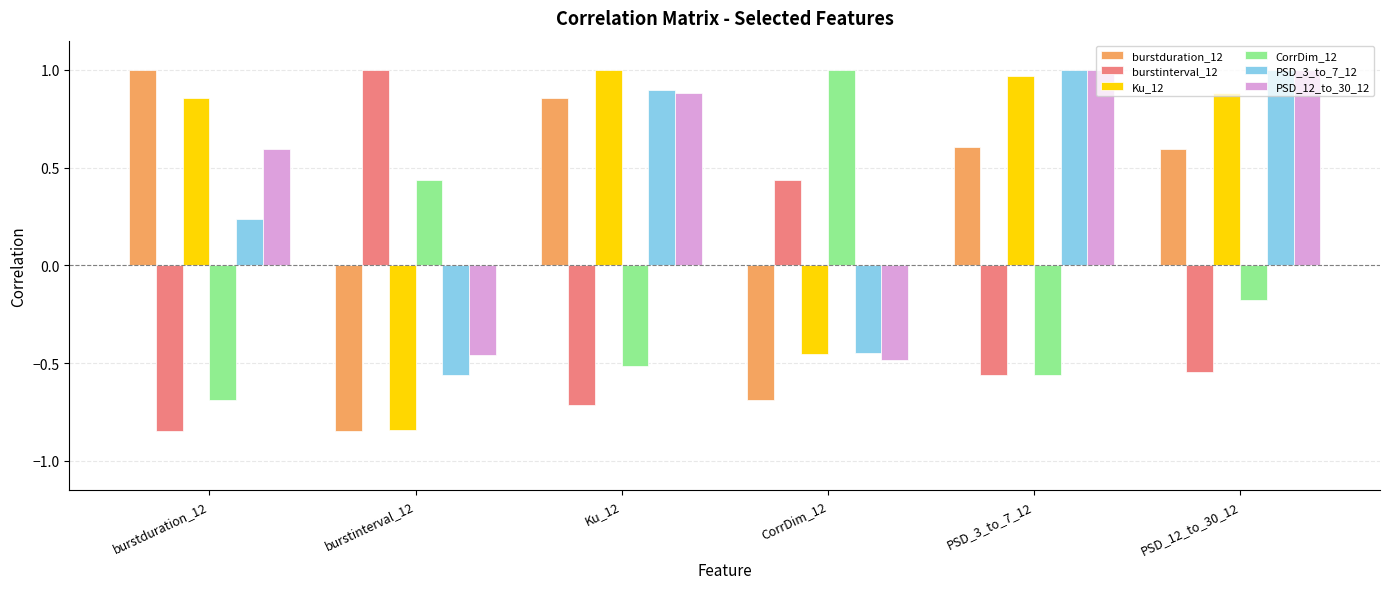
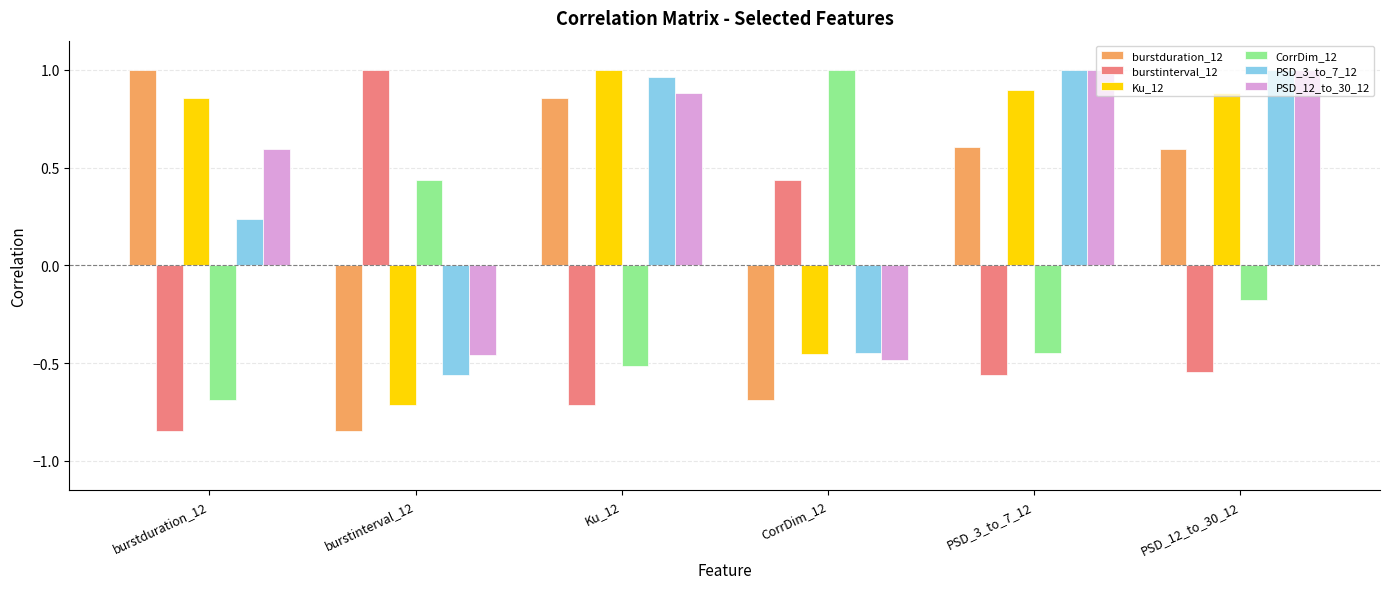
Ku_12, burstinterval_12: -0.84 -> -0.71
PSD_3_to_7_12, Ku_12: 0.90 -> 0.96
Ku_12, PSD_3_to_7_12: 0.97 -> 0.90
CorrDim_12, PSD_3_to_7_12: -0.56 -> -0.45
